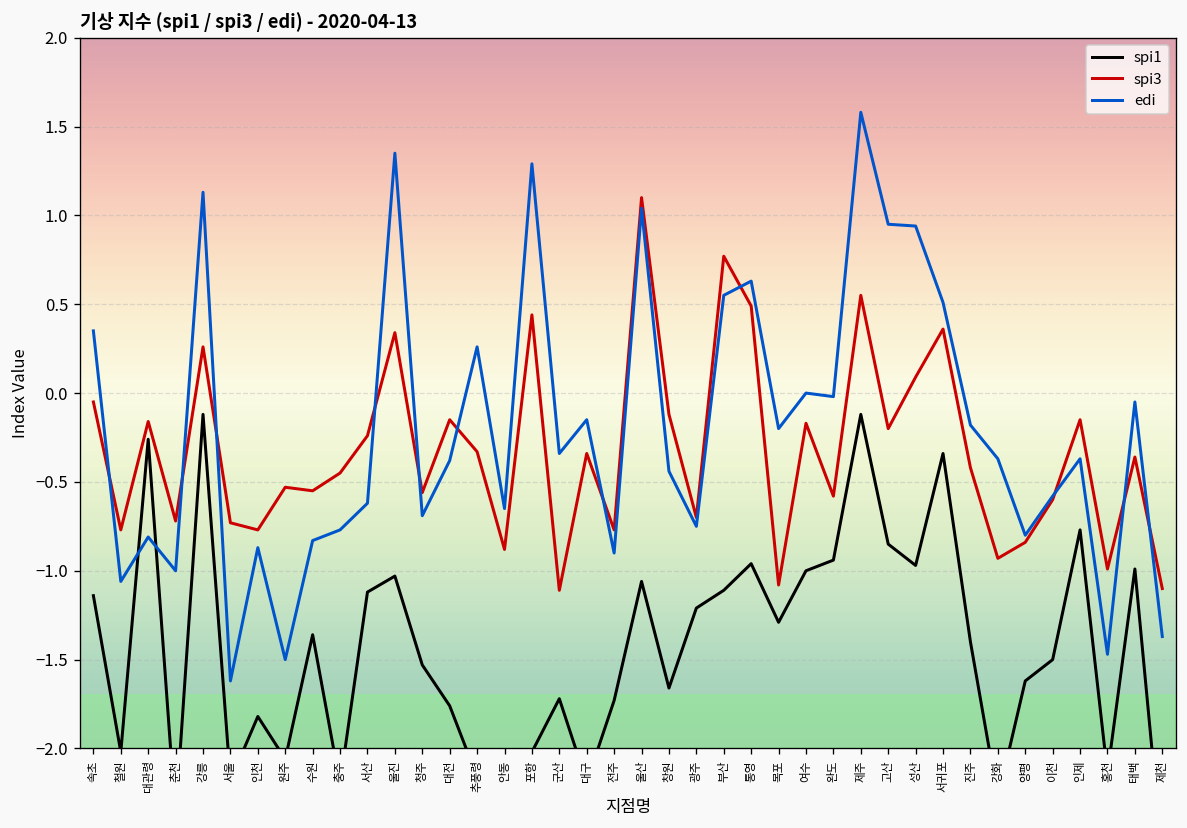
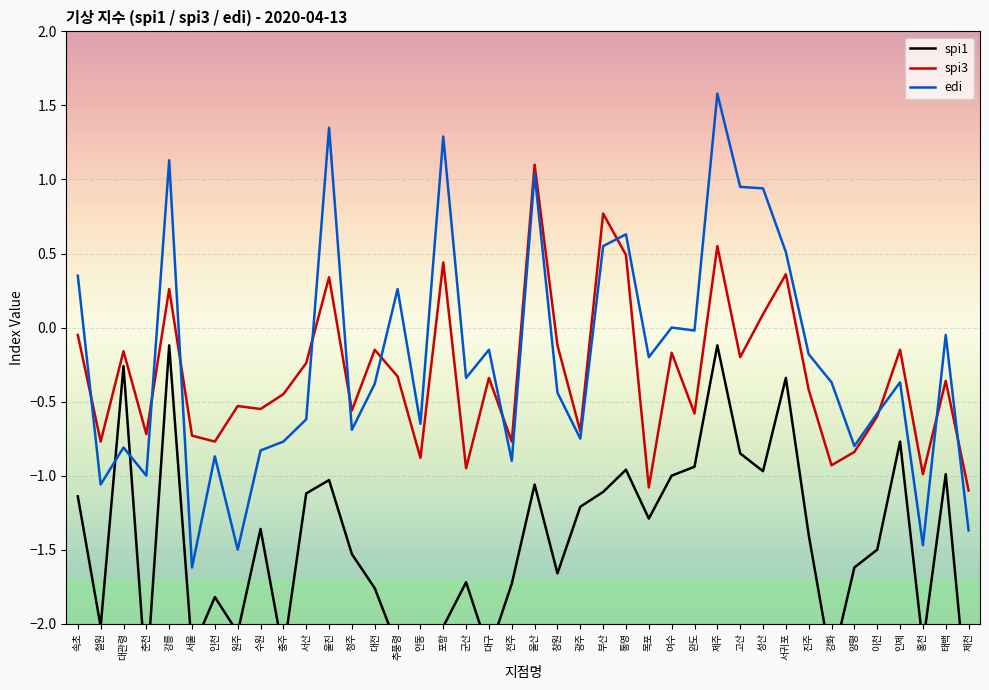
spi3, 군산: -1.11 -> -0.95
